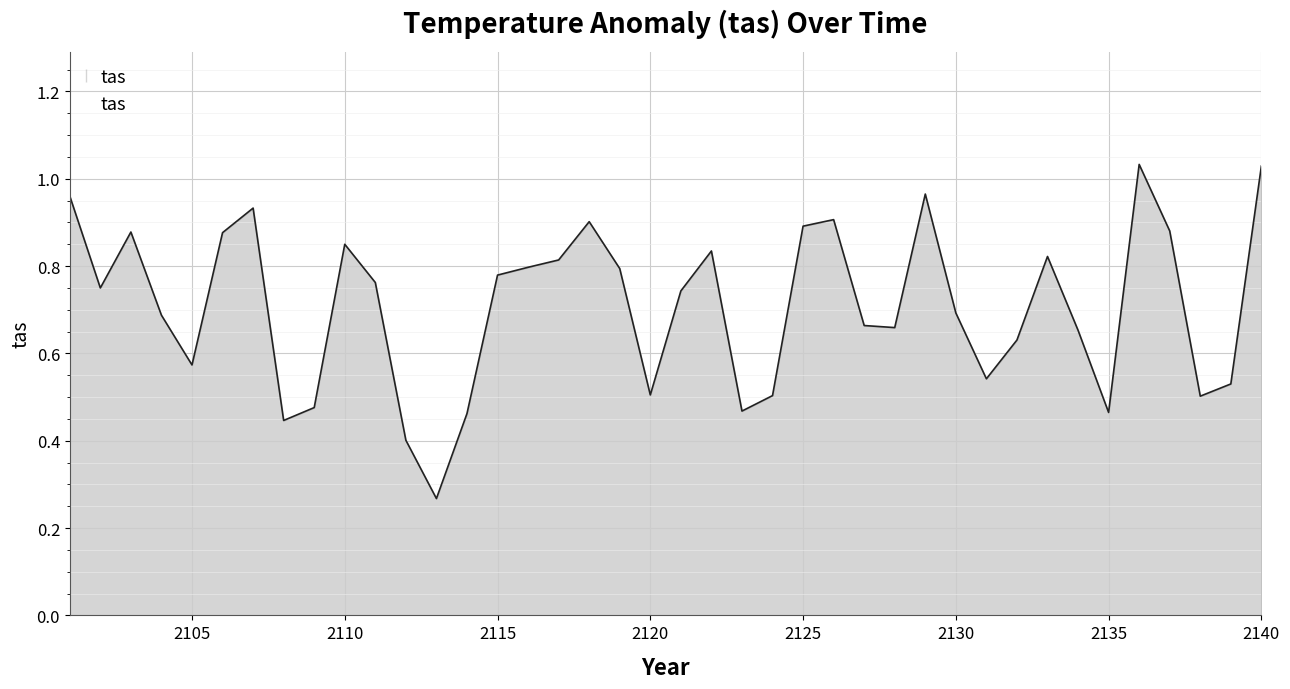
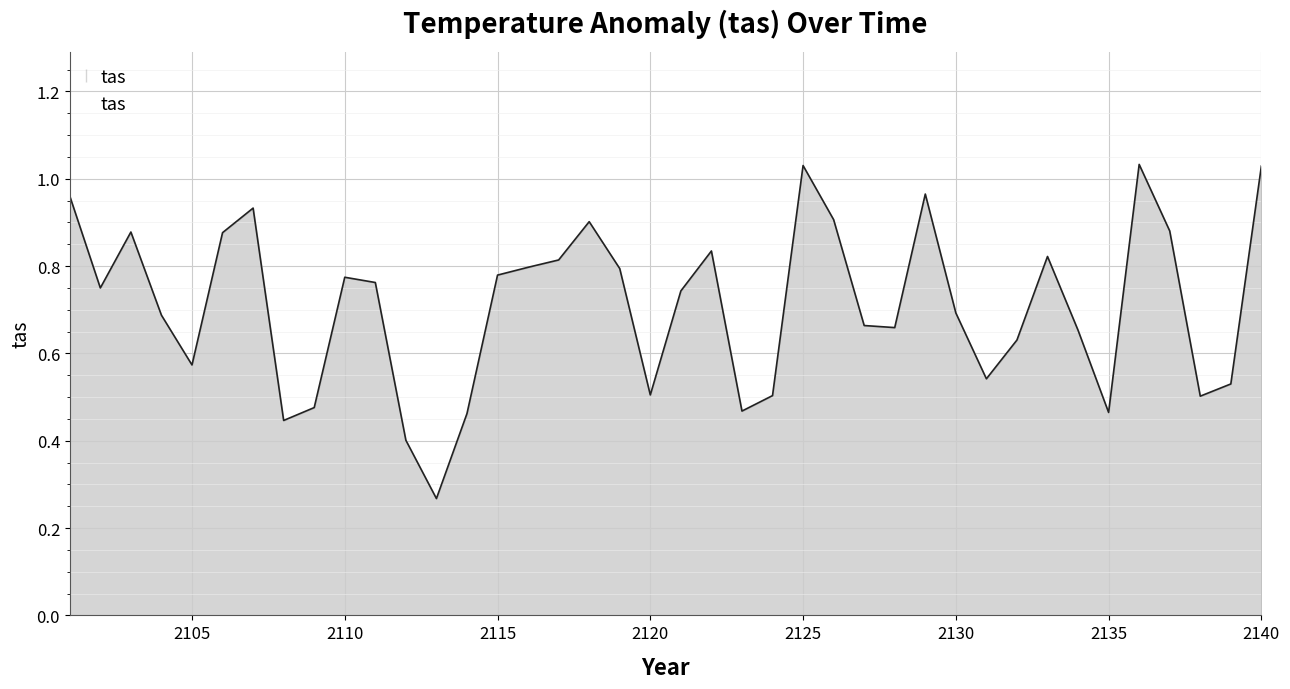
2110: 0.85 -> 0.77
2125: 0.89 -> 1.03
